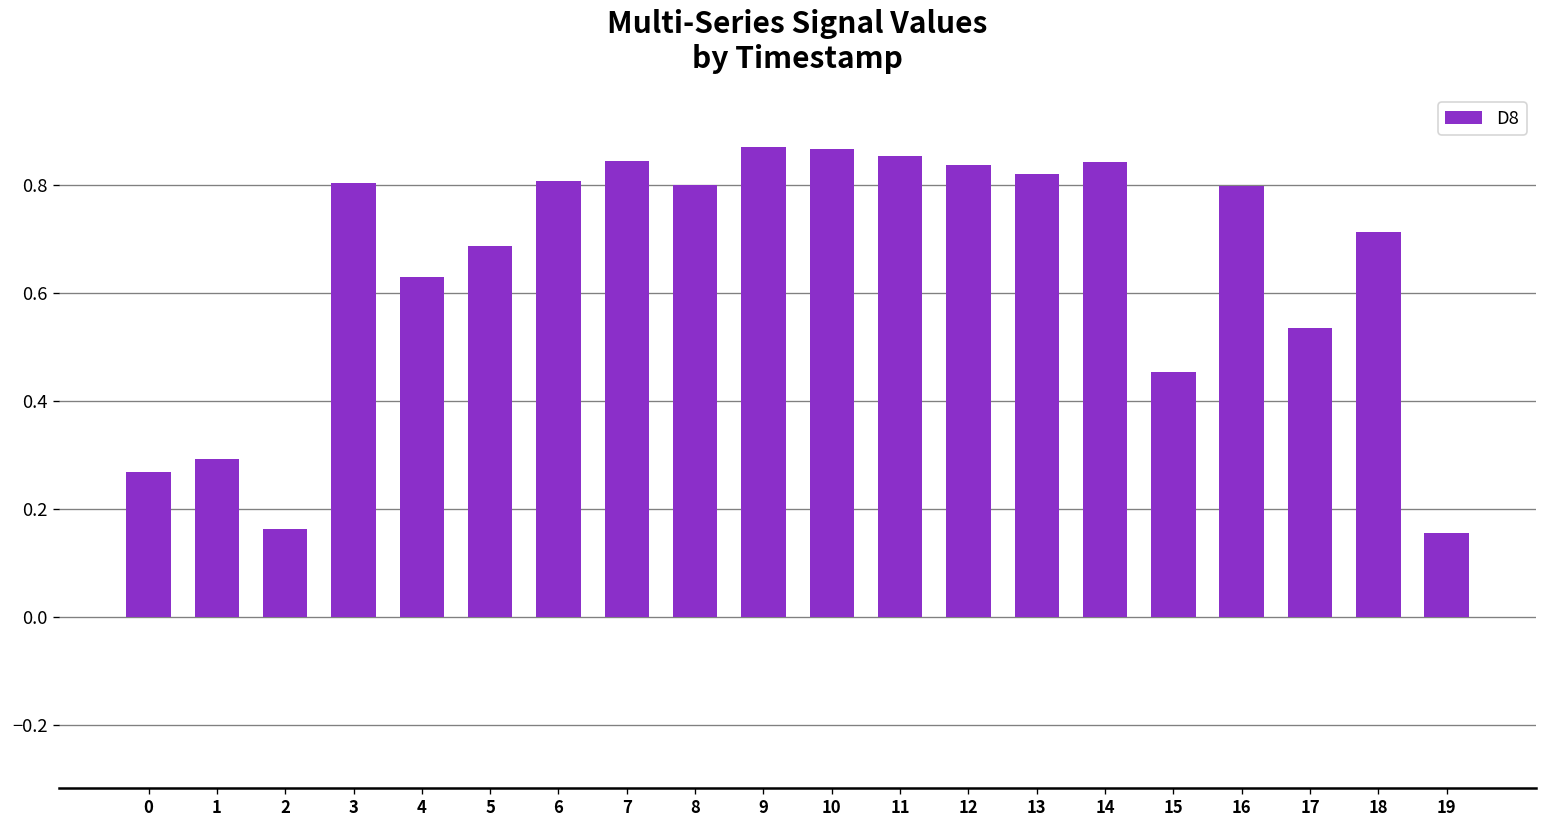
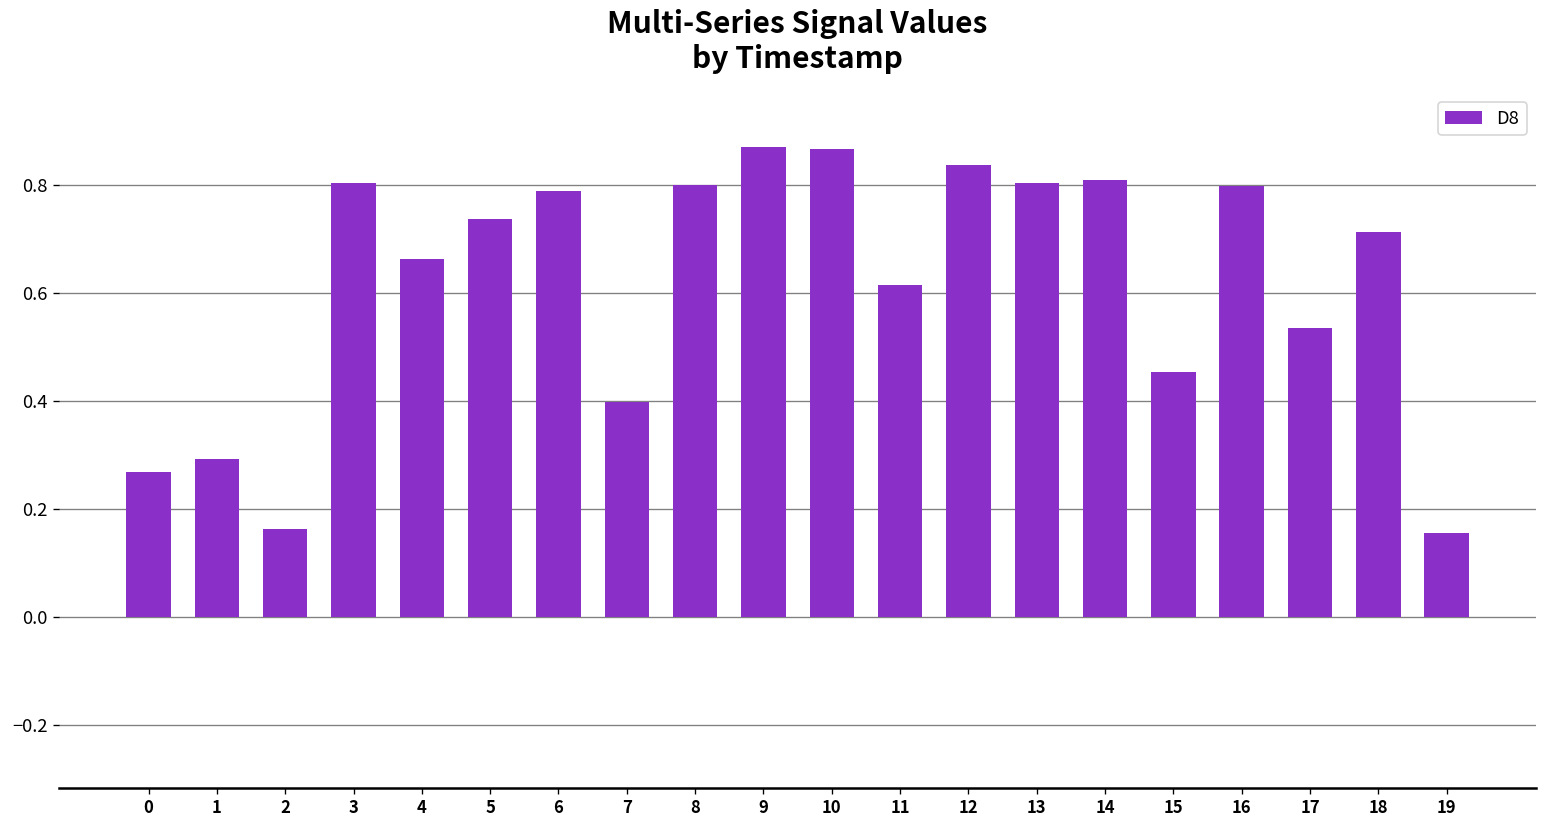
4: 0.63 -> 0.66
5: 0.69 -> 0.74
6: 0.81 -> 0.79
7: 0.85 -> 0.40
11: 0.85 -> 0.62
13: 0.82 -> 0.80
14: 0.84 -> 0.81
